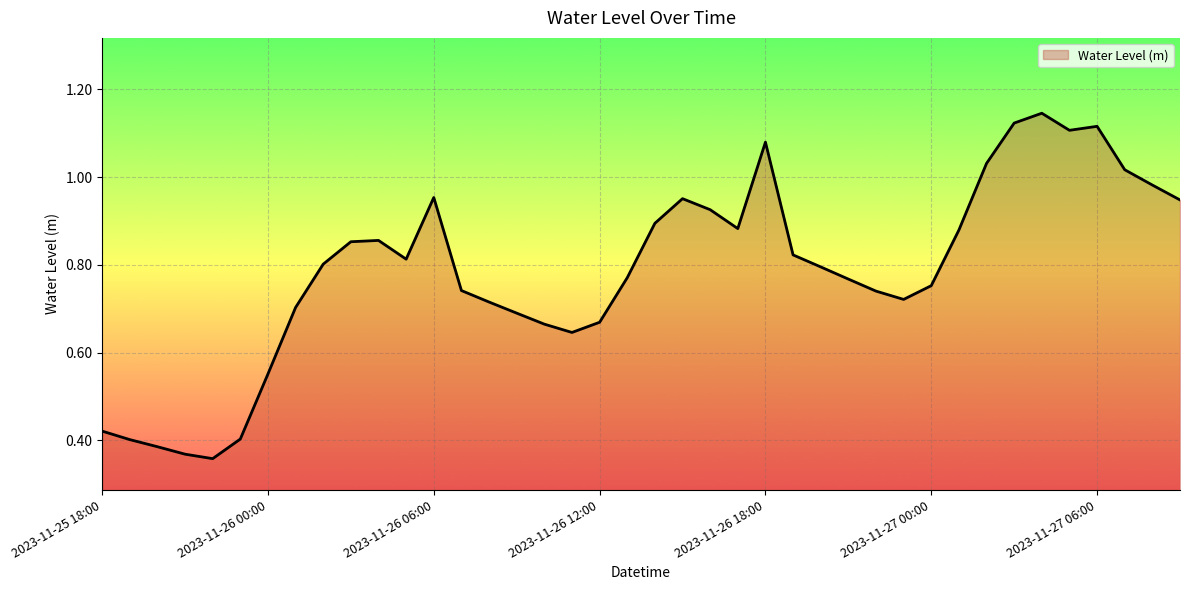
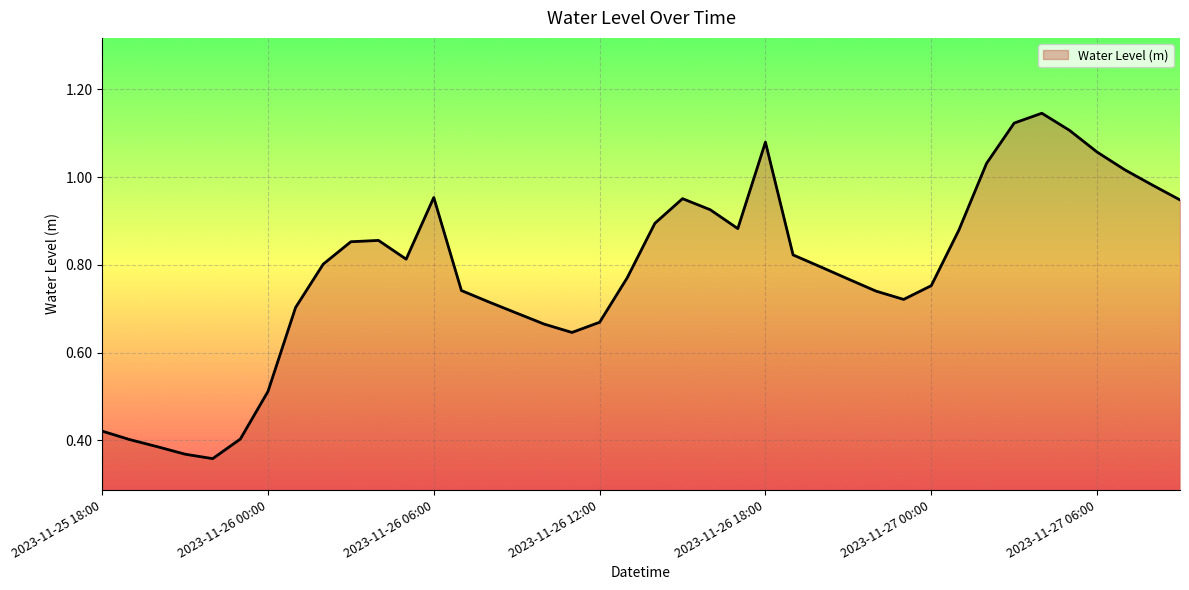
2023-11-26 00:00: 0.55 -> 0.51
2023-11-27 06:00: 1.12 -> 1.06
